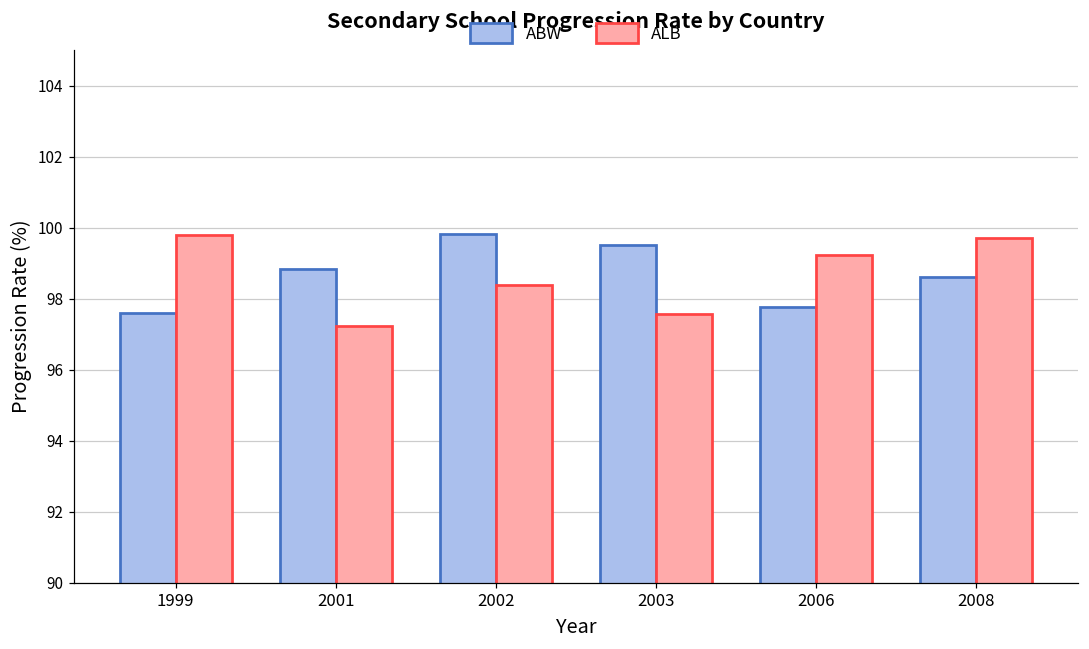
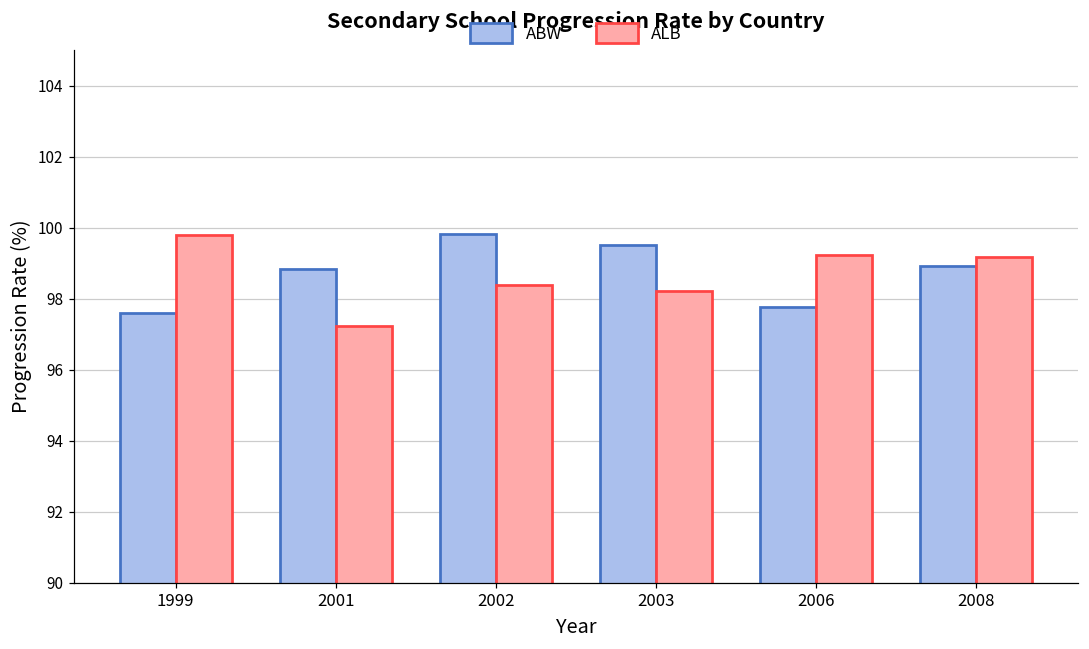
ALB, 2003: 97.6 -> 98.2
ABW, 2008: 98.6 -> 98.9
ALB, 2008: 99.7 -> 99.2
